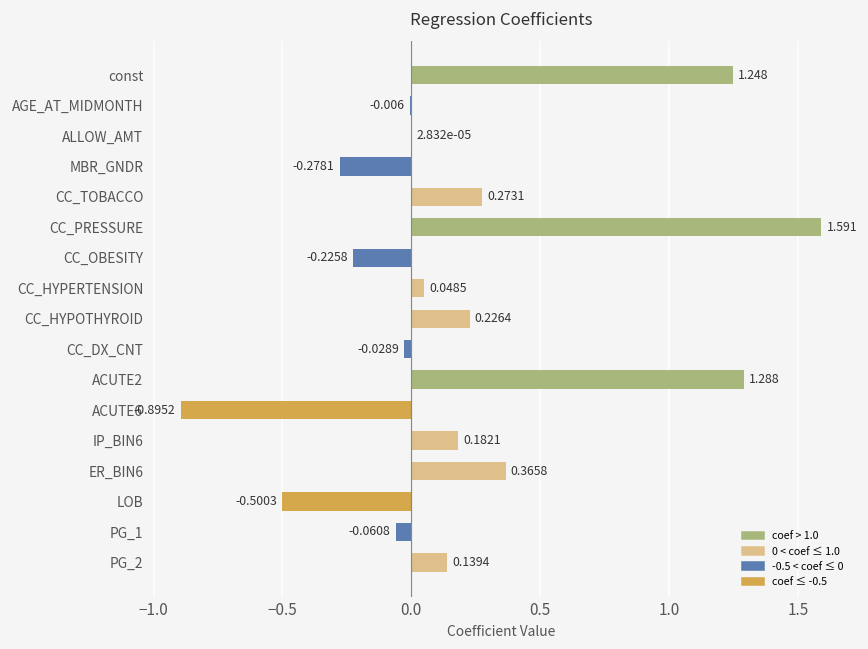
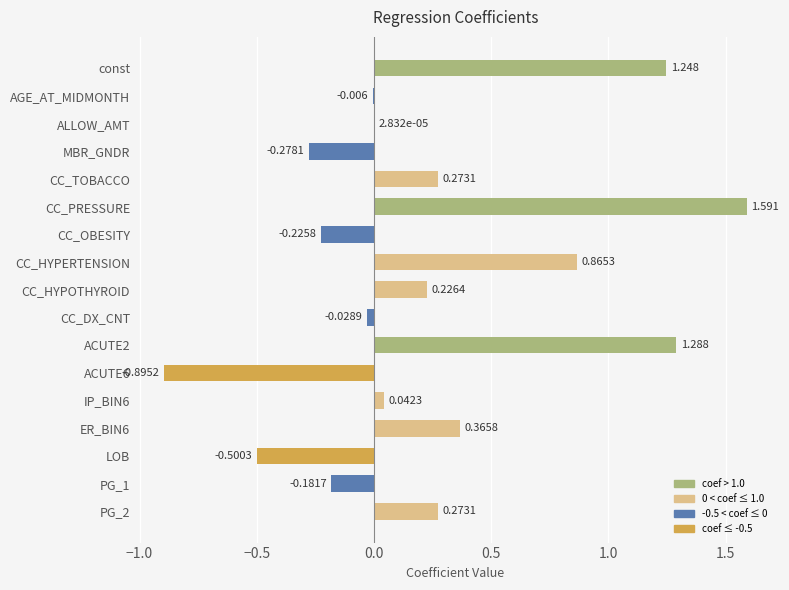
CC_HYPERTENSION: 0.0485 -> 0.8653
IP_BIN6: 0.1821 -> 0.0423
PG_1: -0.0608 -> -0.1817
PG_2: 0.1394 -> 0.2731
